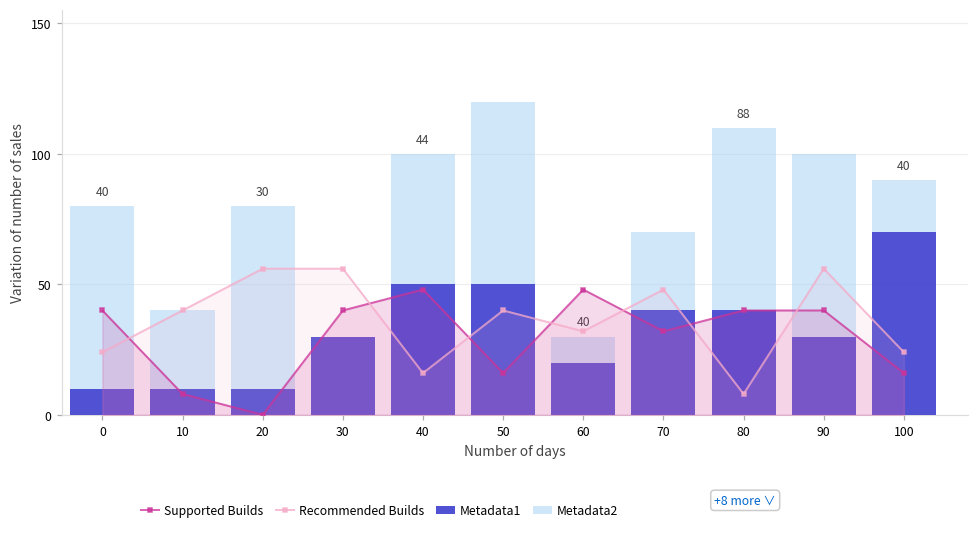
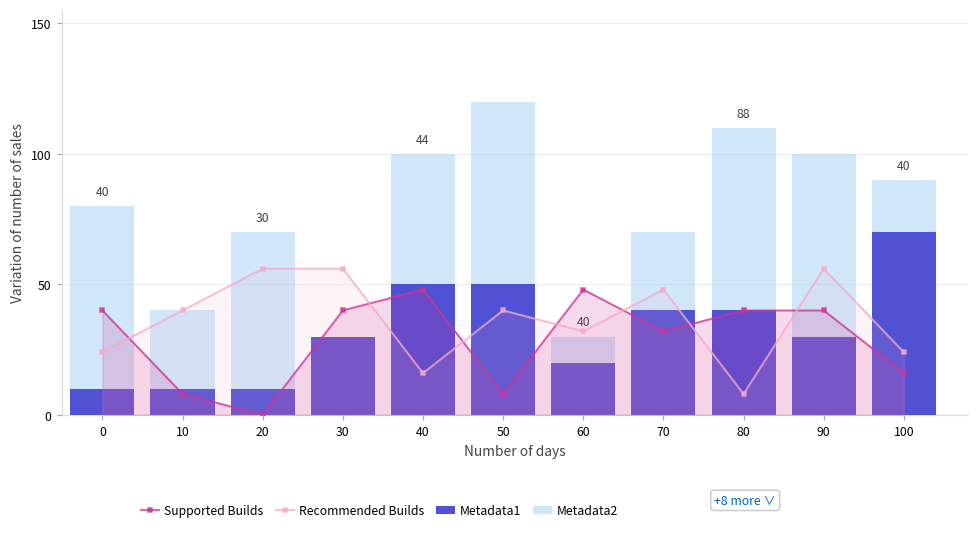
Metadata2, 20: 70 -> 60
Supported Builds, 50: 16 -> 8
